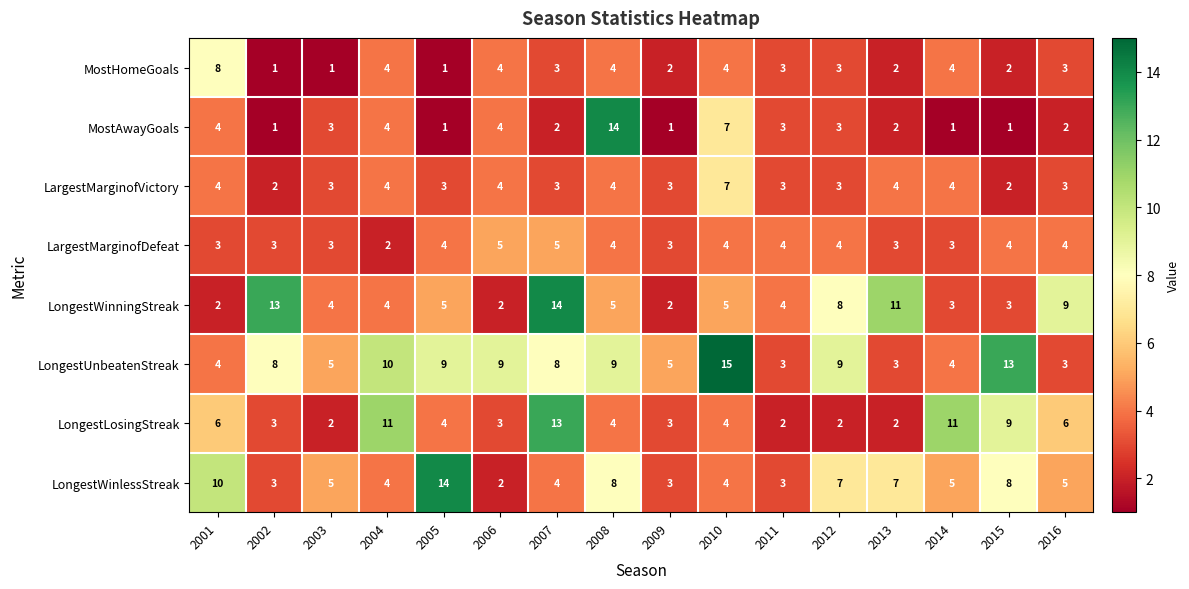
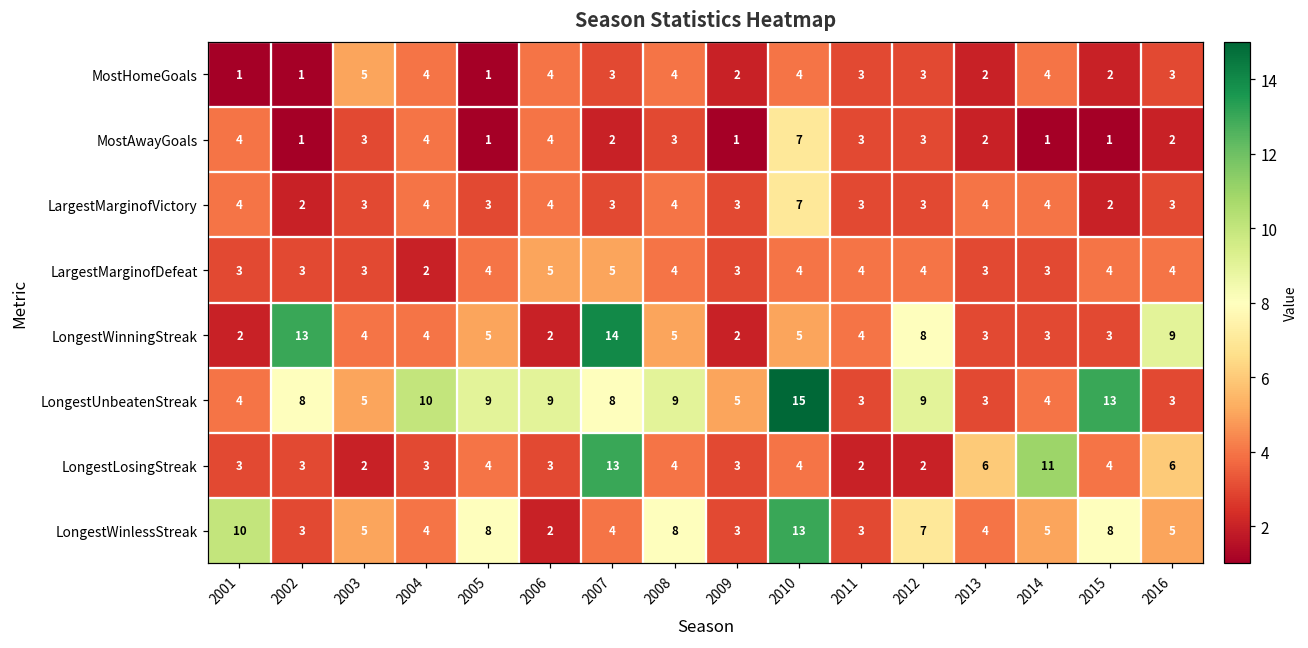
MostHomeGoals, 2001: 8 -> 1
MostHomeGoals, 2003: 1 -> 5
MostAwayGoals, 2008: 14 -> 3
LongestWinningStreak, 2013: 11 -> 3
LongestLosingStreak, 2001: 6 -> 3
LongestLosingStreak, 2004: 11 -> 3
LongestLosingStreak, 2013: 2 -> 6
LongestLosingStreak, 2015: 9 -> 4
LongestWinlessStreak, 2005: 14 -> 8
LongestWinlessStreak, 2010: 4 -> 13
LongestWinlessStreak, 2013: 7 -> 4
